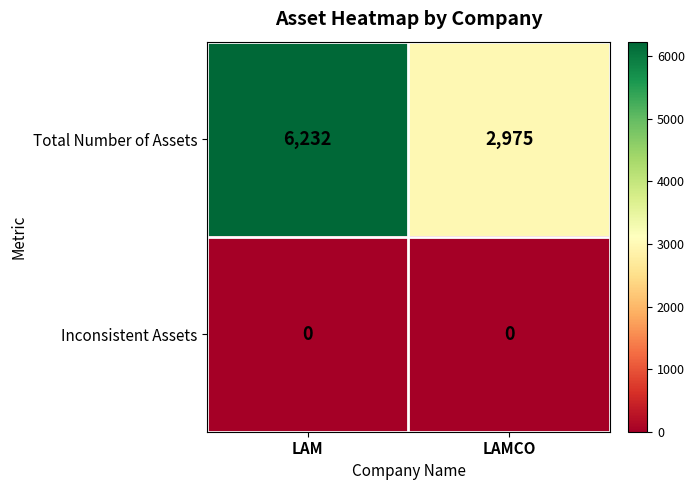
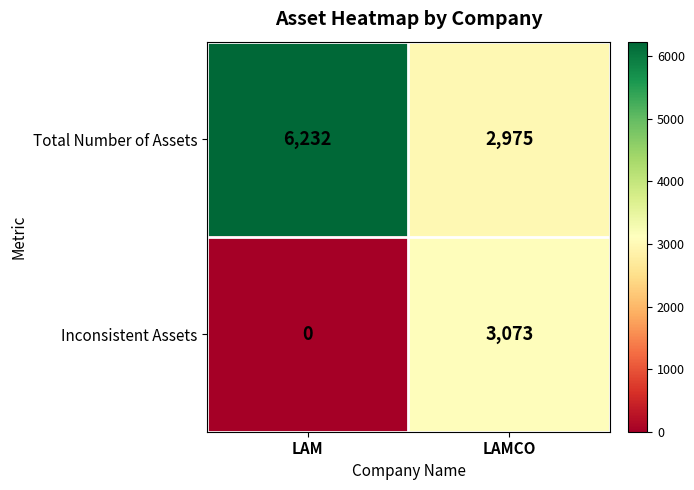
Inconsistent Assets, LAMCO: 0 -> 3,073
